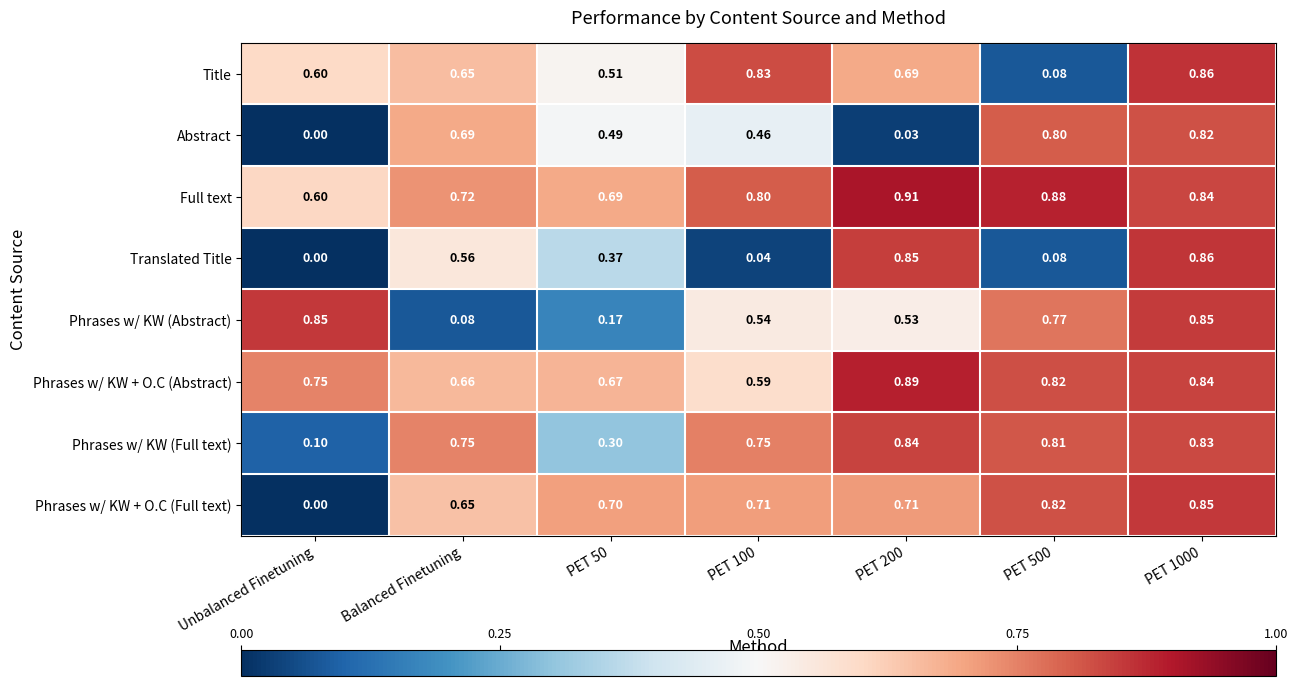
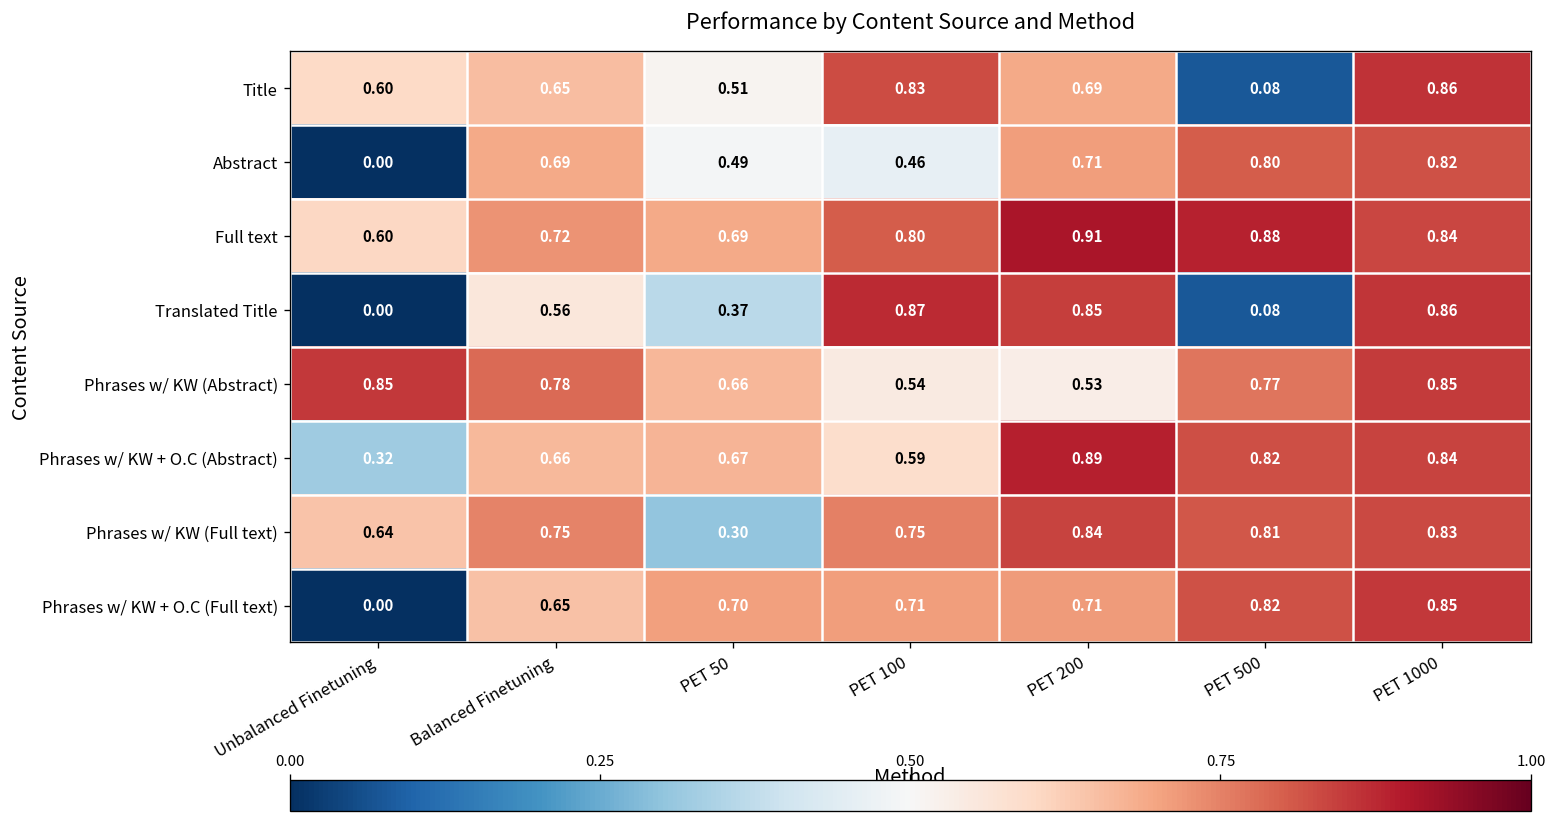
Abstract, PET 200: 0.03 -> 0.71
Translated Title, PET 100: 0.04 -> 0.87
Phrases w/ KW (Abstract), Balanced Finetuning: 0.08 -> 0.78
Phrases w/ KW (Abstract), PET 50: 0.17 -> 0.66
Phrases w/ KW + O.C (Abstract), Unbalanced Finetuning: 0.75 -> 0.32
Phrases w/ KW (Full text), Unbalanced Finetuning: 0.10 -> 0.64
